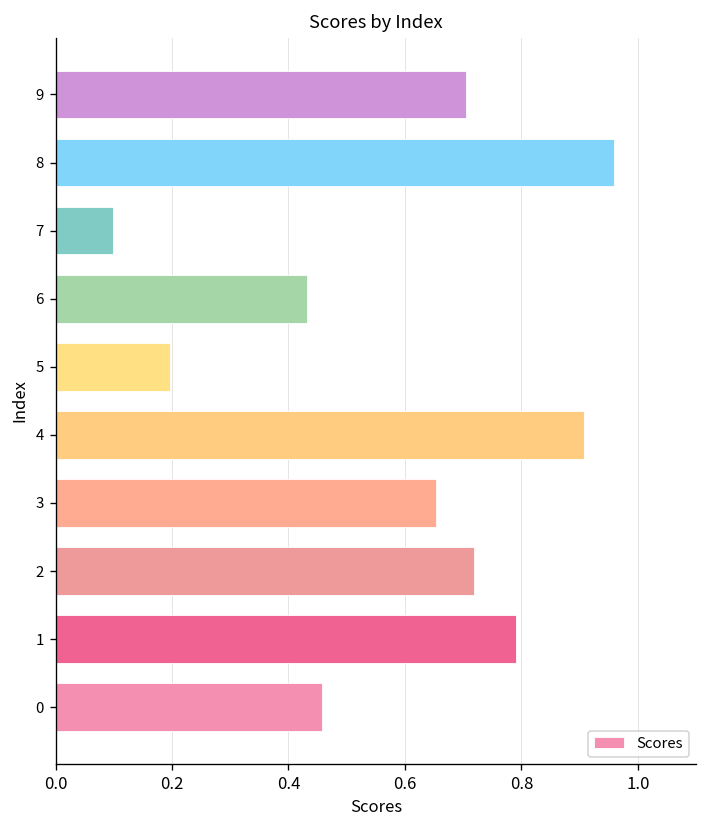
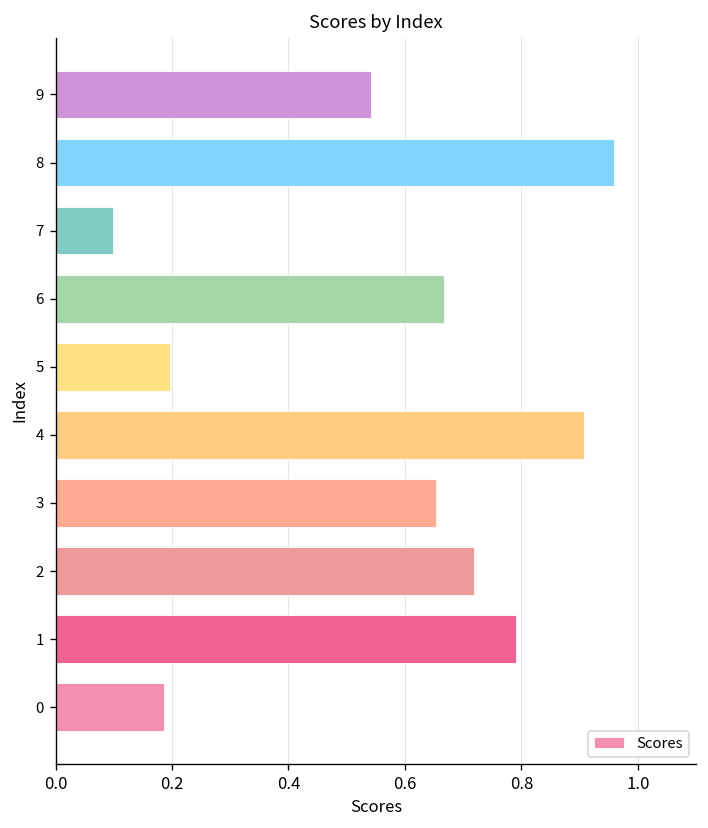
9: 0.70 -> 0.54
6: 0.43 -> 0.67
0: 0.46 -> 0.19
